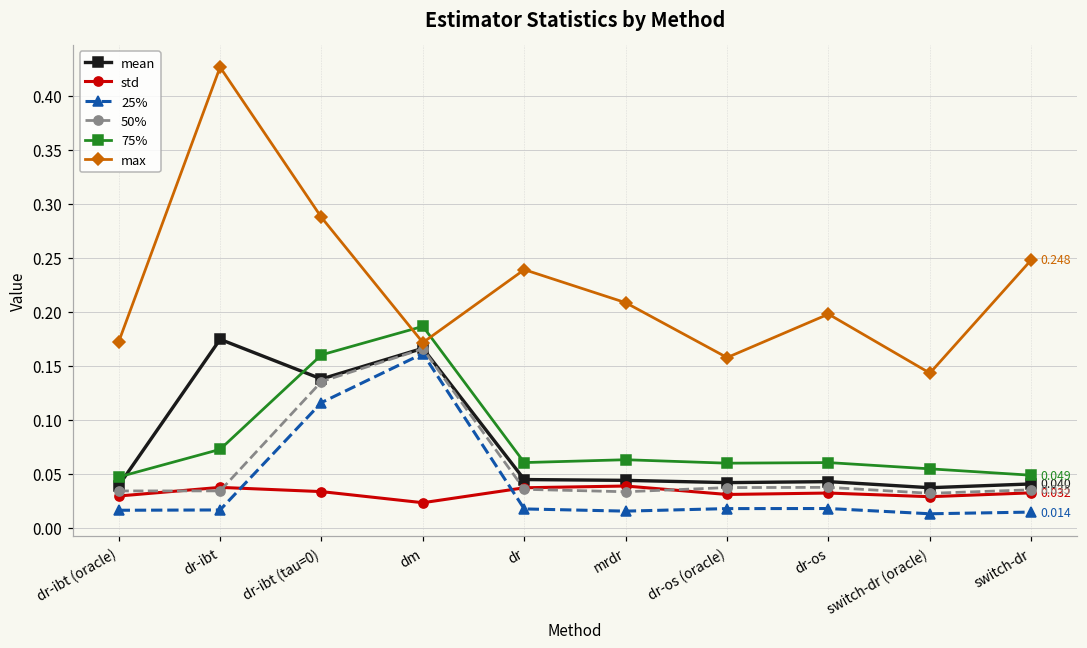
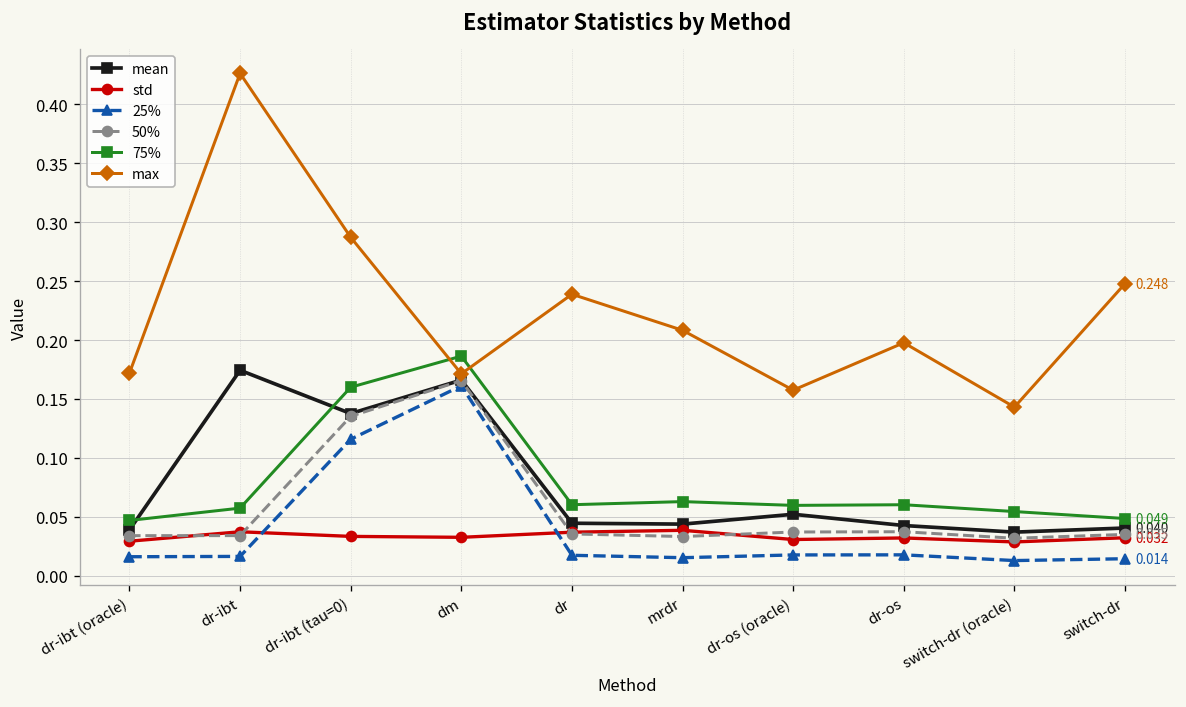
75%, dr-ibt: 0.07 -> 0.06
std, dm: 0.02 -> 0.03
mean, dr-os (oracle): 0.04 -> 0.05
